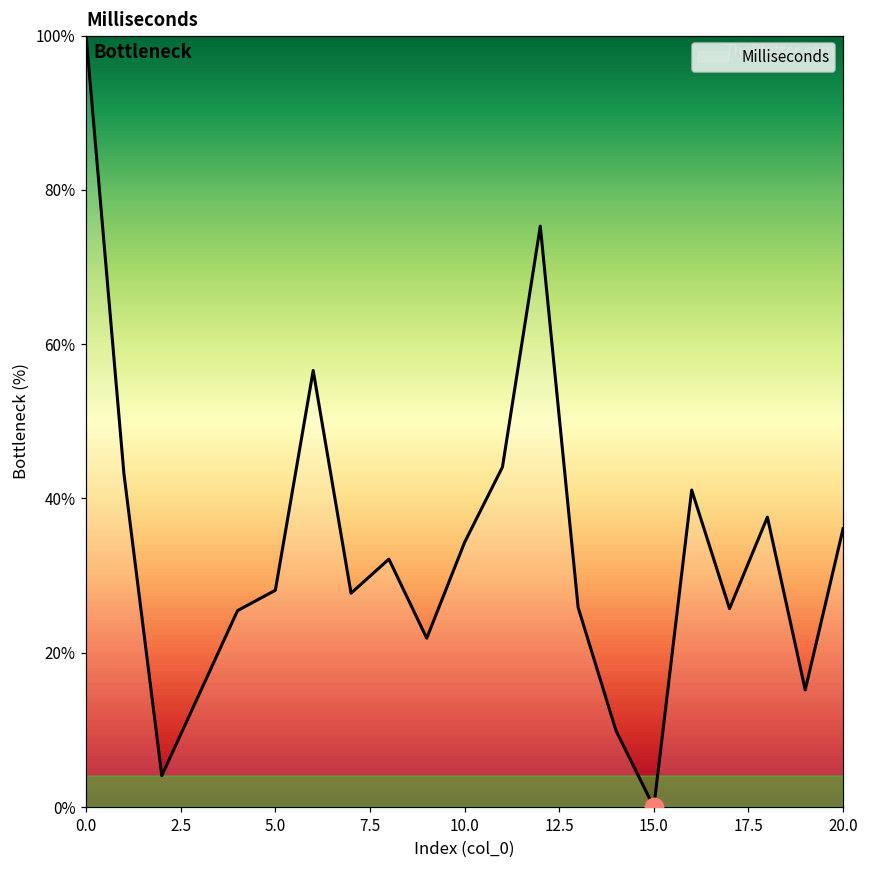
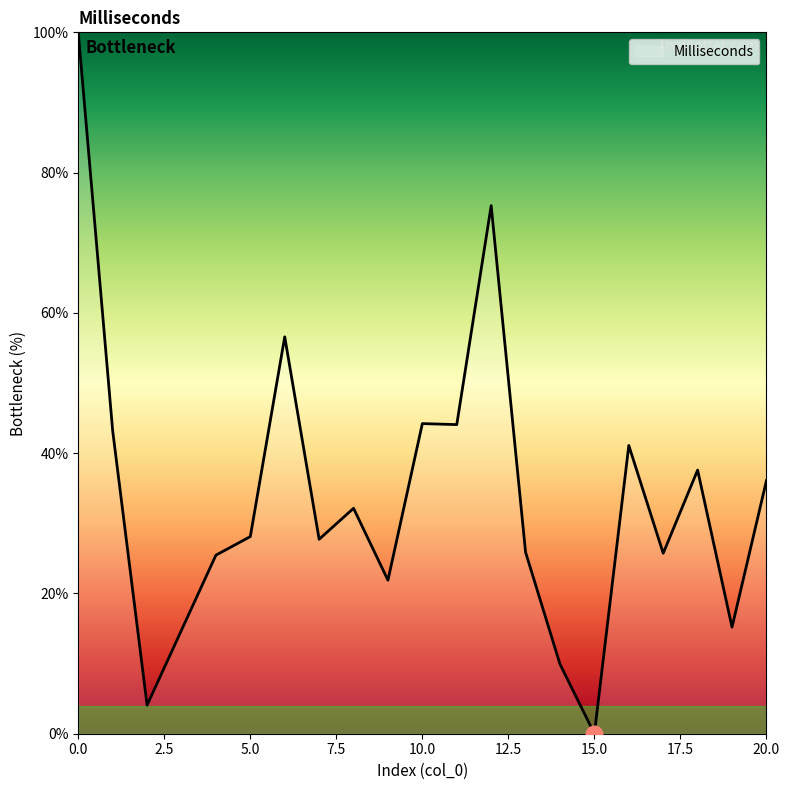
Milliseconds, 10.0: 34% -> 44%
